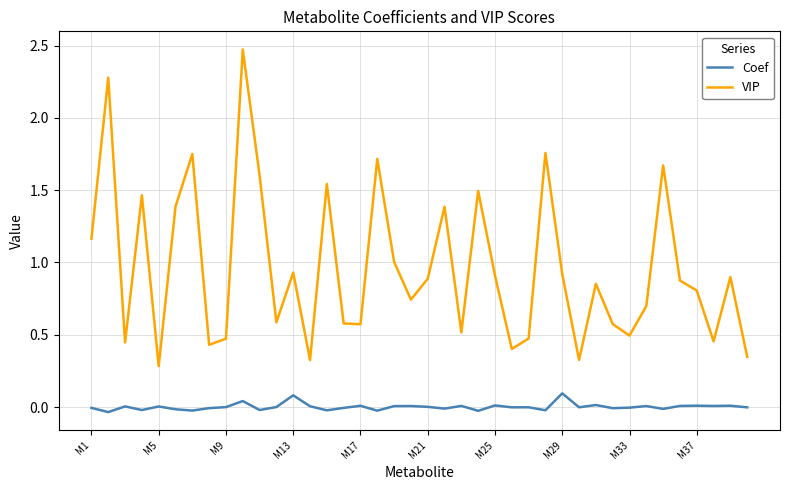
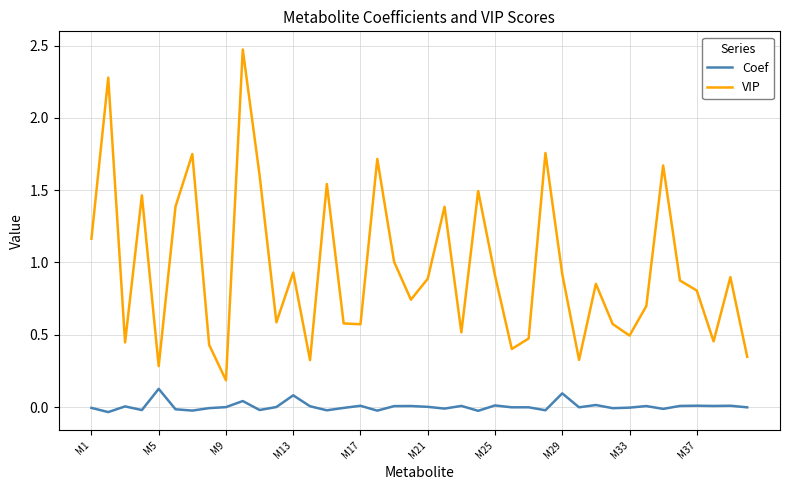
Coef, M5: 0.00 -> 0.13
VIP, M9: 0.47 -> 0.19
